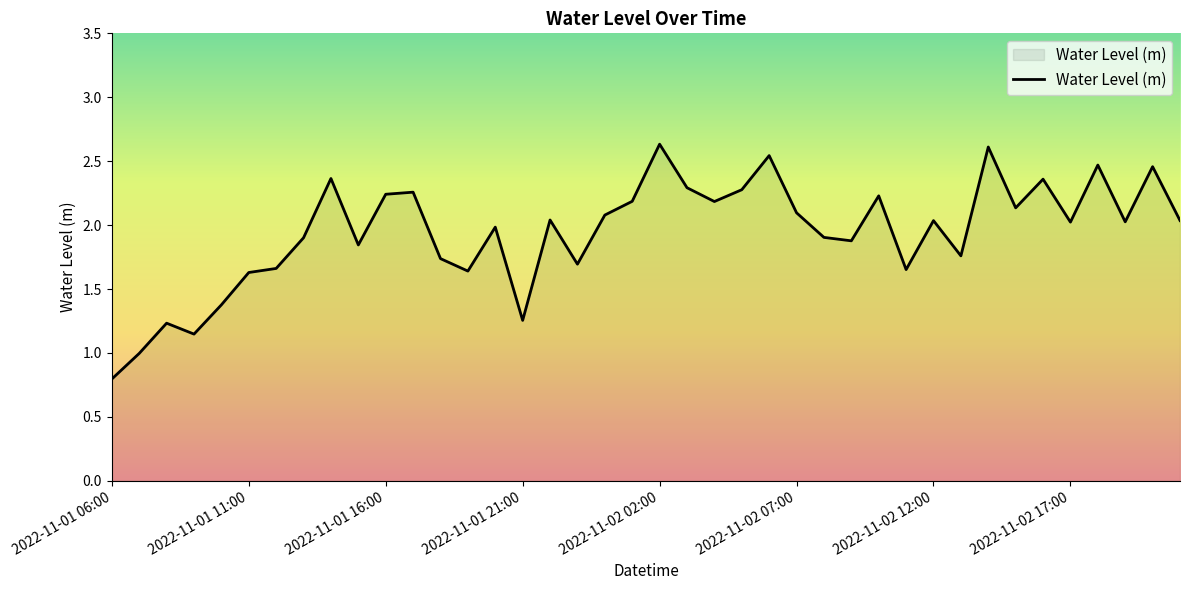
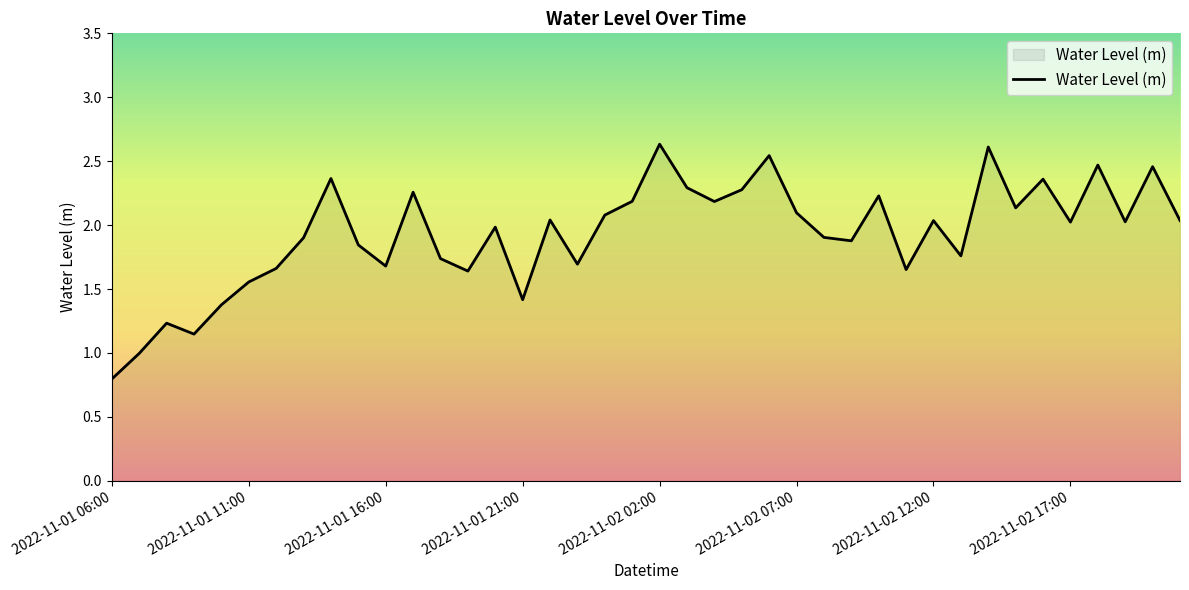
2022-11-01 11:00: 1.63 -> 1.56
2022-11-01 16:00: 2.24 -> 1.68
2022-11-01 21:00: 1.26 -> 1.42
